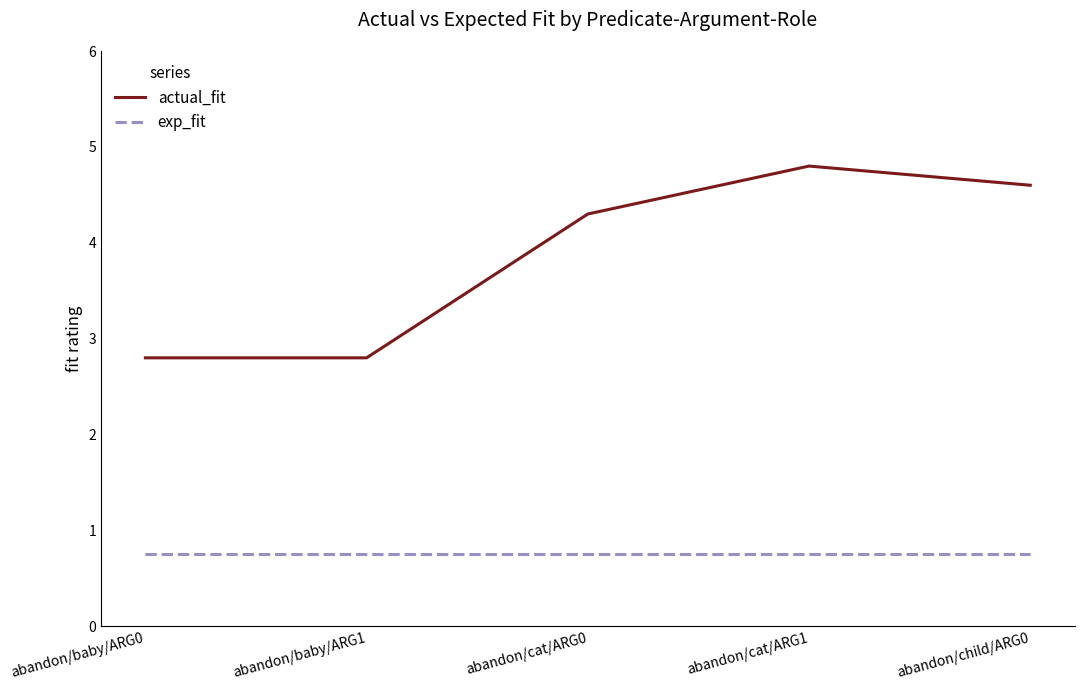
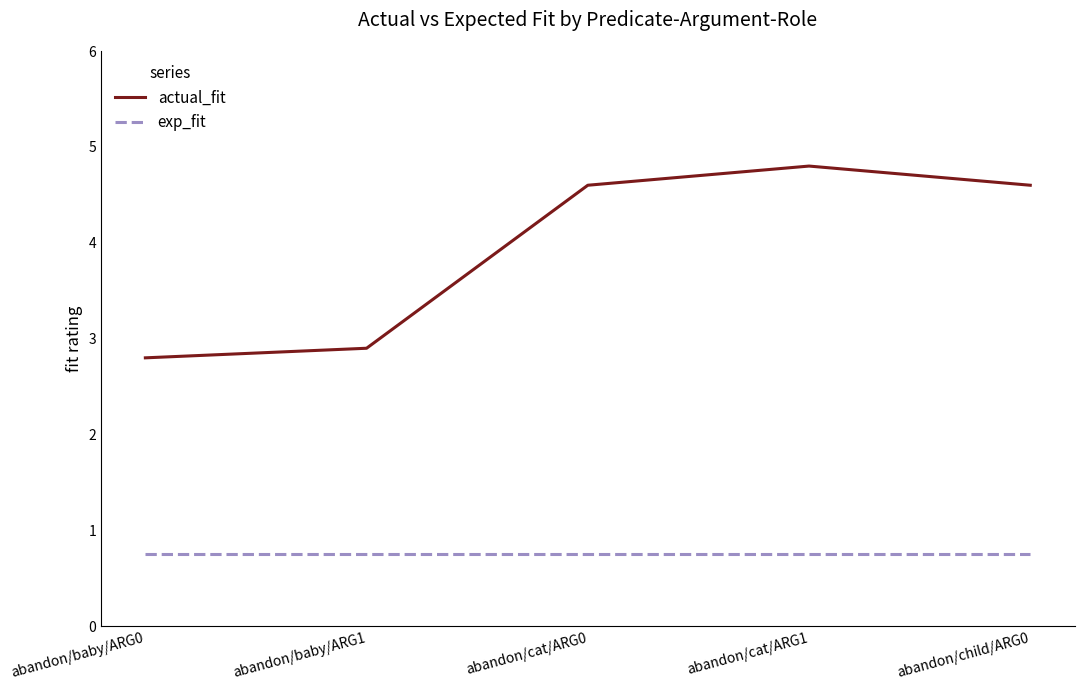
actual_fit, abandon/baby/ARG1: 2.8 -> 2.9
actual_fit, abandon/cat/ARG0: 4.3 -> 4.6
